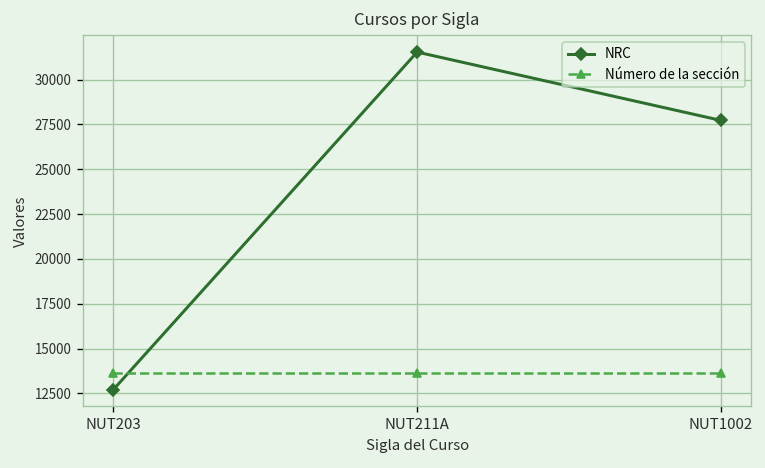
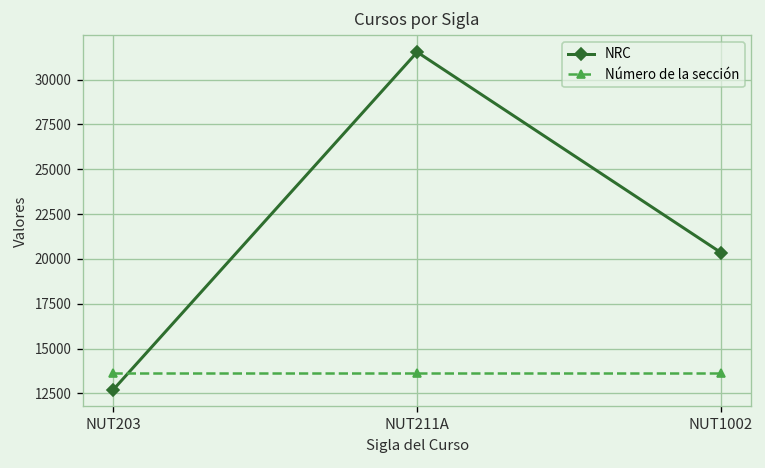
NRC, NUT1002: 27700 -> 20400
